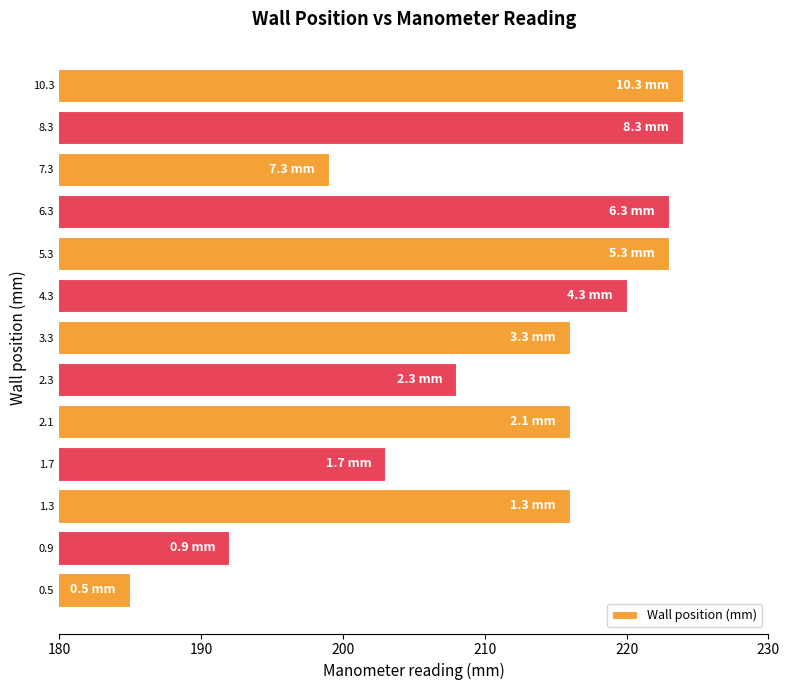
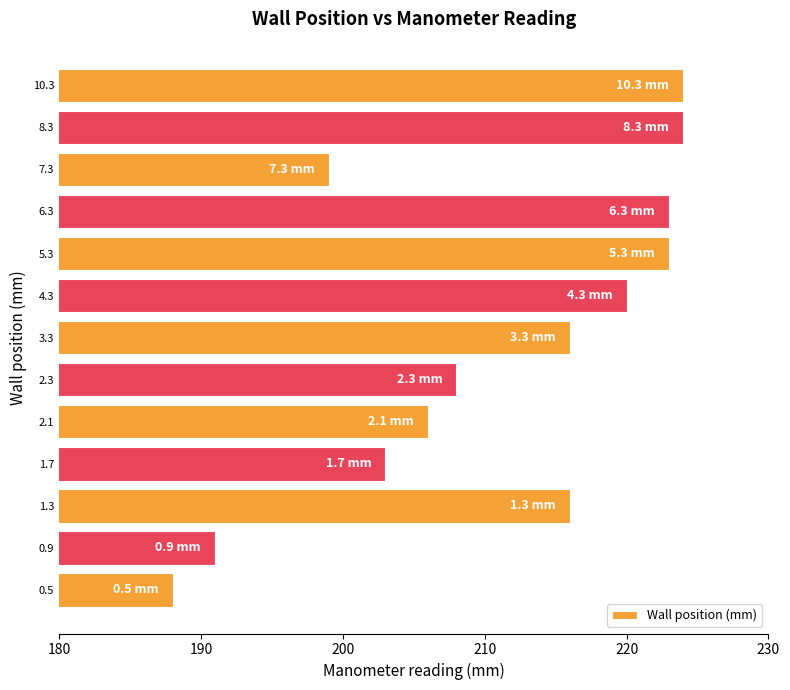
2.1: 216 -> 206
0.9: 192 -> 191
0.5: 185 -> 188
